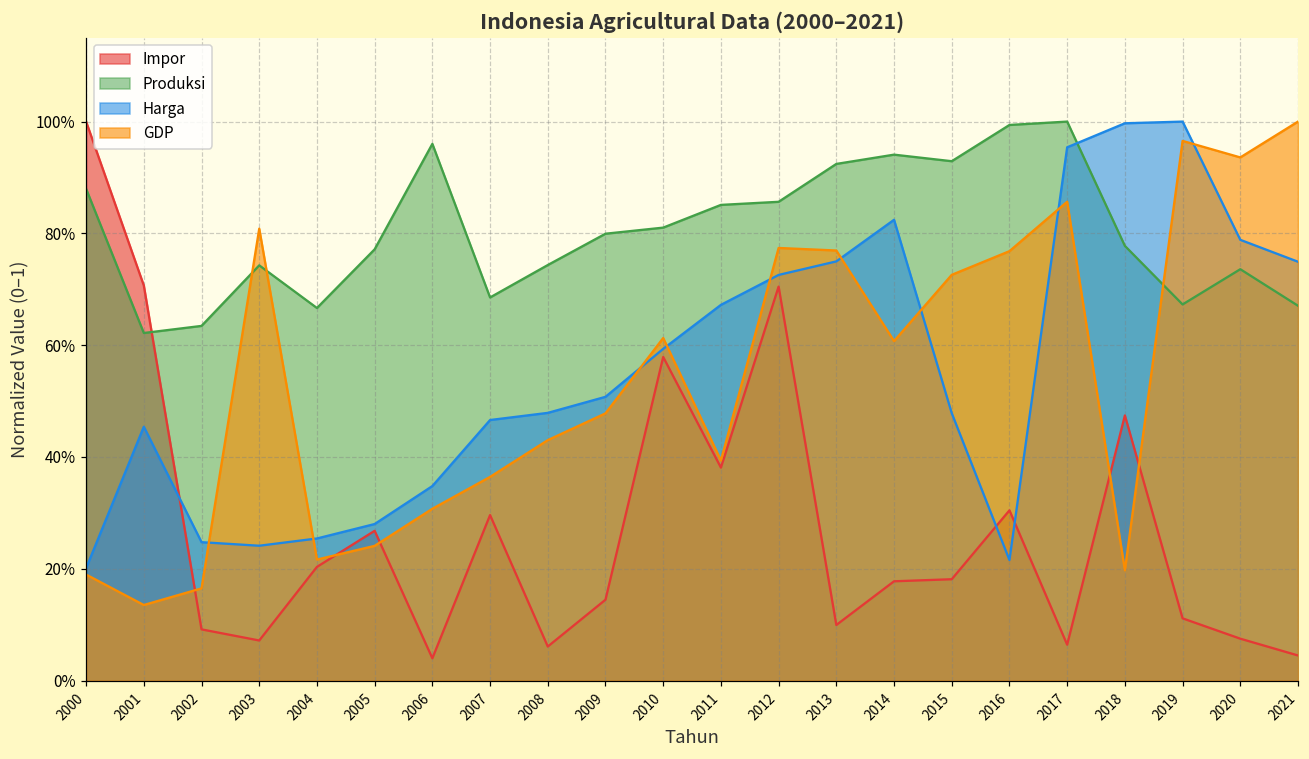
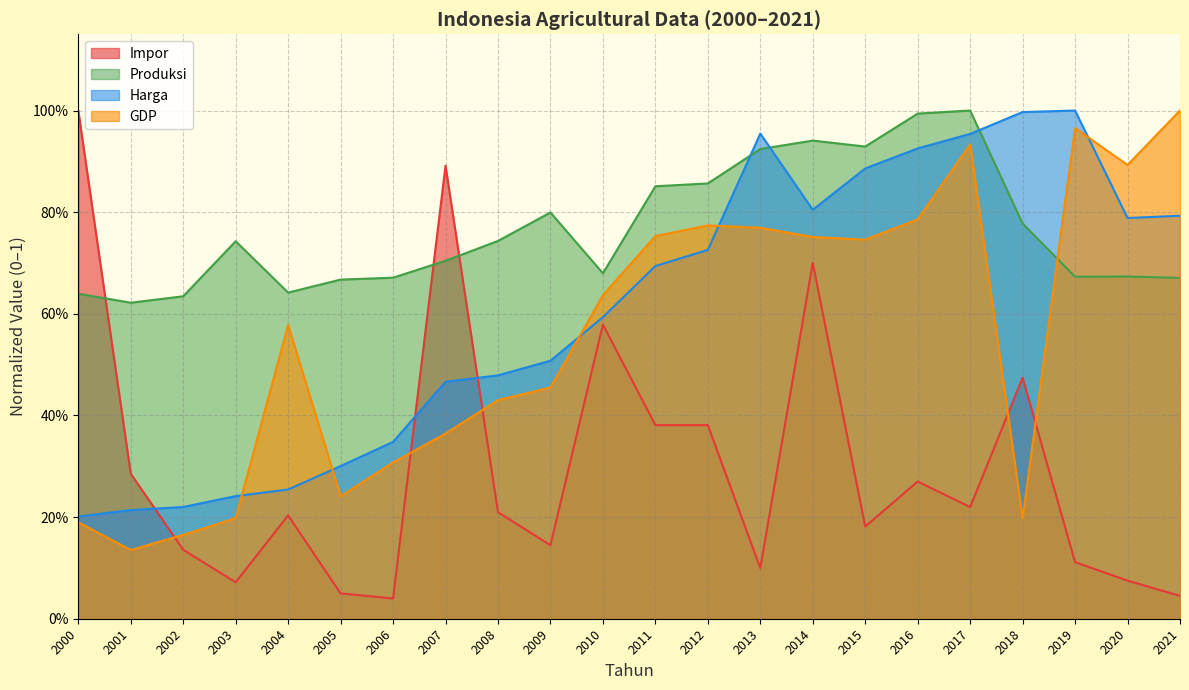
Produksi, 2000: 88% -> 64%
Impor, 2001: 71% -> 29%
Harga, 2001: 45% -> 21%
Impor, 2002: 9% -> 14%
Harga, 2002: 25% -> 22%
GDP, 2003: 81% -> 20%
Produksi, 2004: 67% -> 64%
GDP, 2004: 22% -> 58%
Impor, 2005: 27% -> 5%
Produksi, 2005: 77% -> 67%
Harga, 2005: 28% -> 30%
Produksi, 2006: 96% -> 67%
Impor, 2007: 30% -> 89%
Produksi, 2007: 69% -> 70%
Impor, 2008: 6% -> 21%
GDP, 2009: 48% -> 45%
Produksi, 2010: 81% -> 68%
GDP, 2010: 61% -> 64%
Harga, 2011: 67% -> 69%
GDP, 2011: 39% -> 75%
Impor, 2012: 70% -> 38%
Harga, 2013: 75% -> 95%
Impor, 2014: 18% -> 70%
Harga, 2014: 82% -> 80%
GDP, 2014: 61% -> 75%
Harga, 2015: 48% -> 89%
GDP, 2015: 73% -> 75%
Impor, 2016: 30% -> 27%
Harga, 2016: 22% -> 93%
GDP, 2016: 77% -> 79%
Impor, 2017: 6% -> 22%
GDP, 2017: 86% -> 93%
Produksi, 2020: 74% -> 67%
GDP, 2020: 94% -> 89%
Harga, 2021: 75% -> 79%
